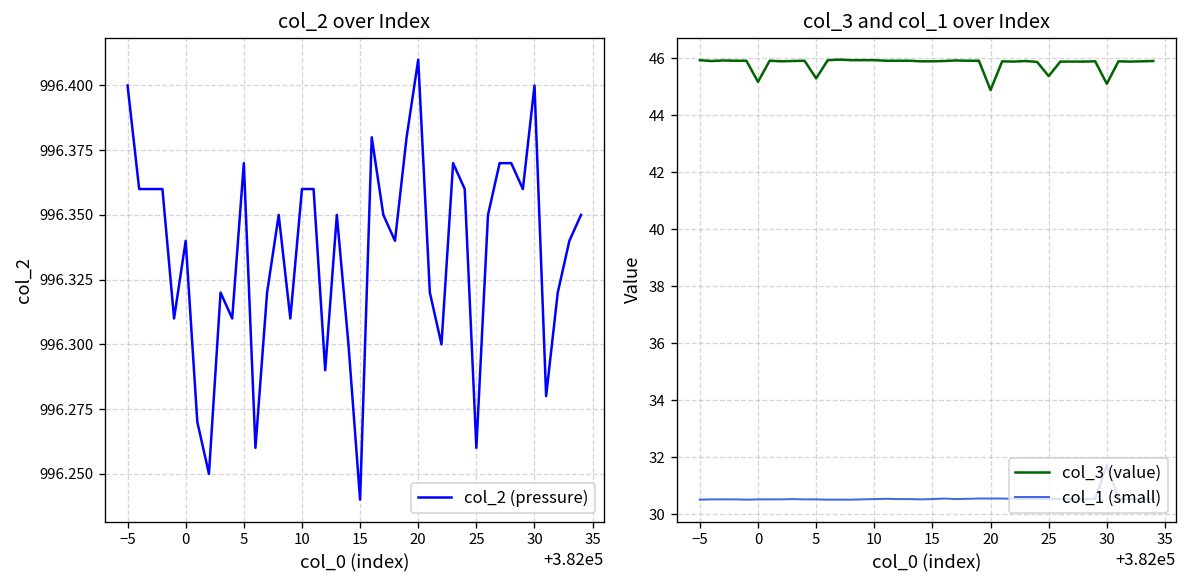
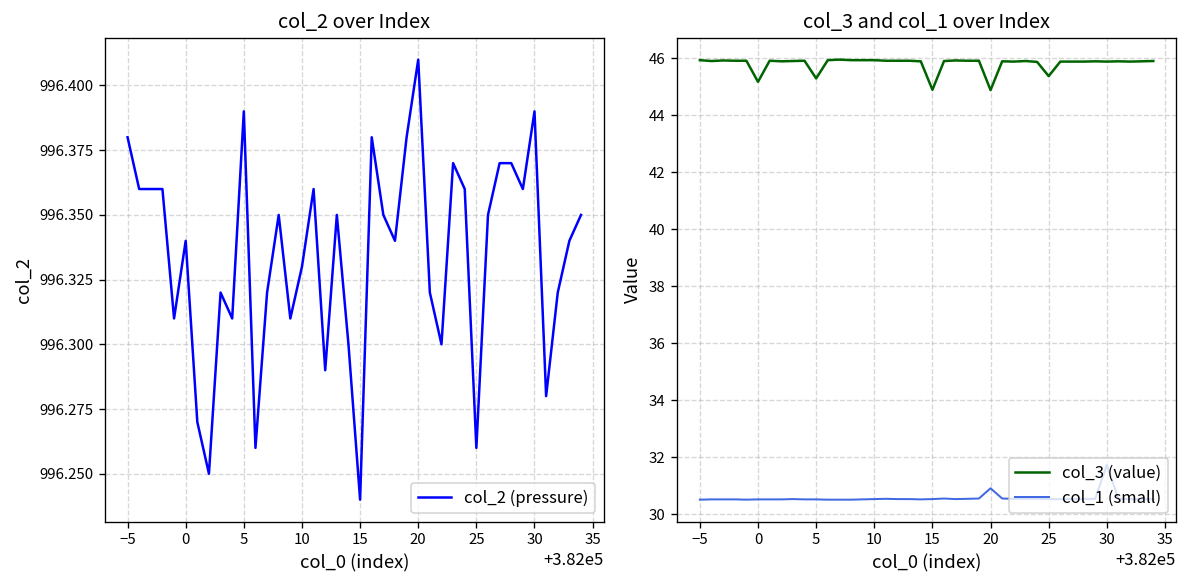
col_2 over Index, −5: 996.40 -> 996.38
col_2 over Index, 5: 996.37 -> 996.39
col_2 over Index, 10: 996.36 -> 996.33
col_2 over Index, 30: 996.40 -> 996.39
col_3 and col_1 over Index, col_3 (value), 15: 45.9 -> 44.9
col_3 and col_1 over Index, col_1 (small), 20: 30.6 -> 30.9
col_3 and col_1 over Index, col_3 (value), 30: 45.1 -> 45.9
